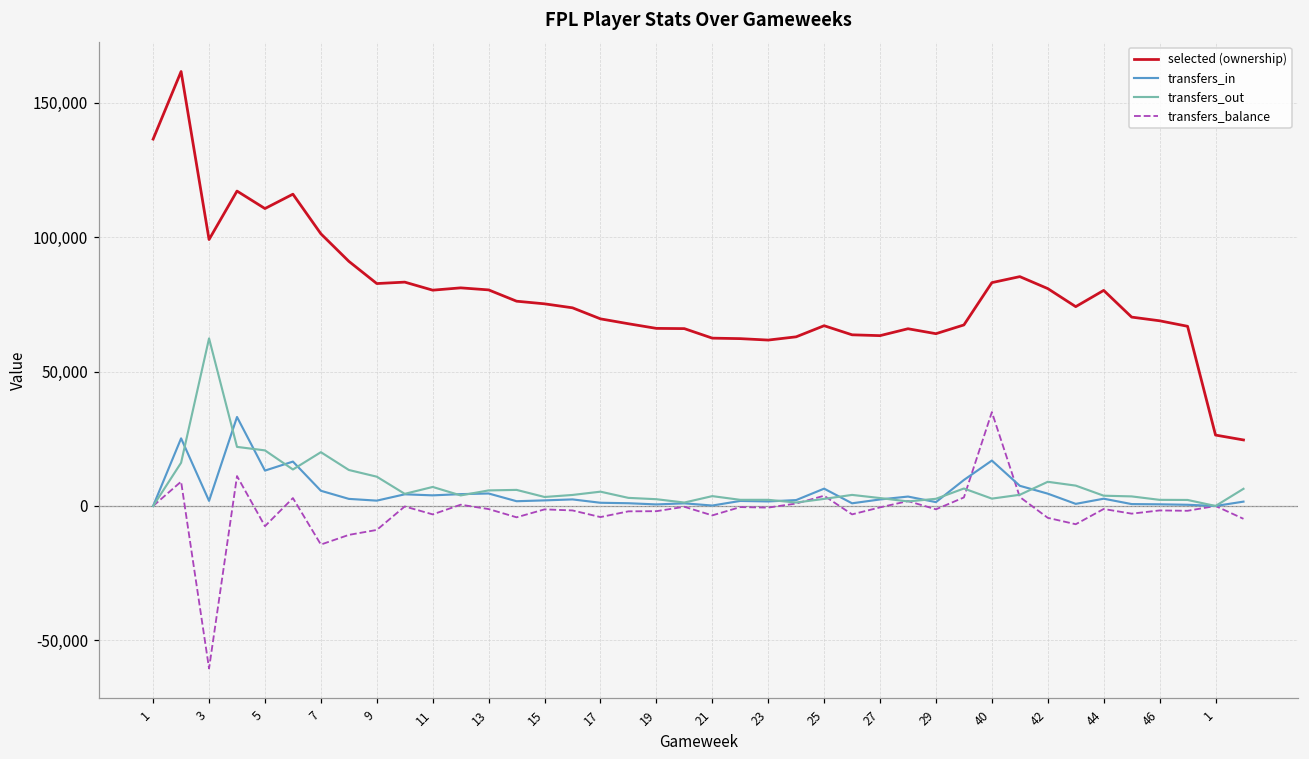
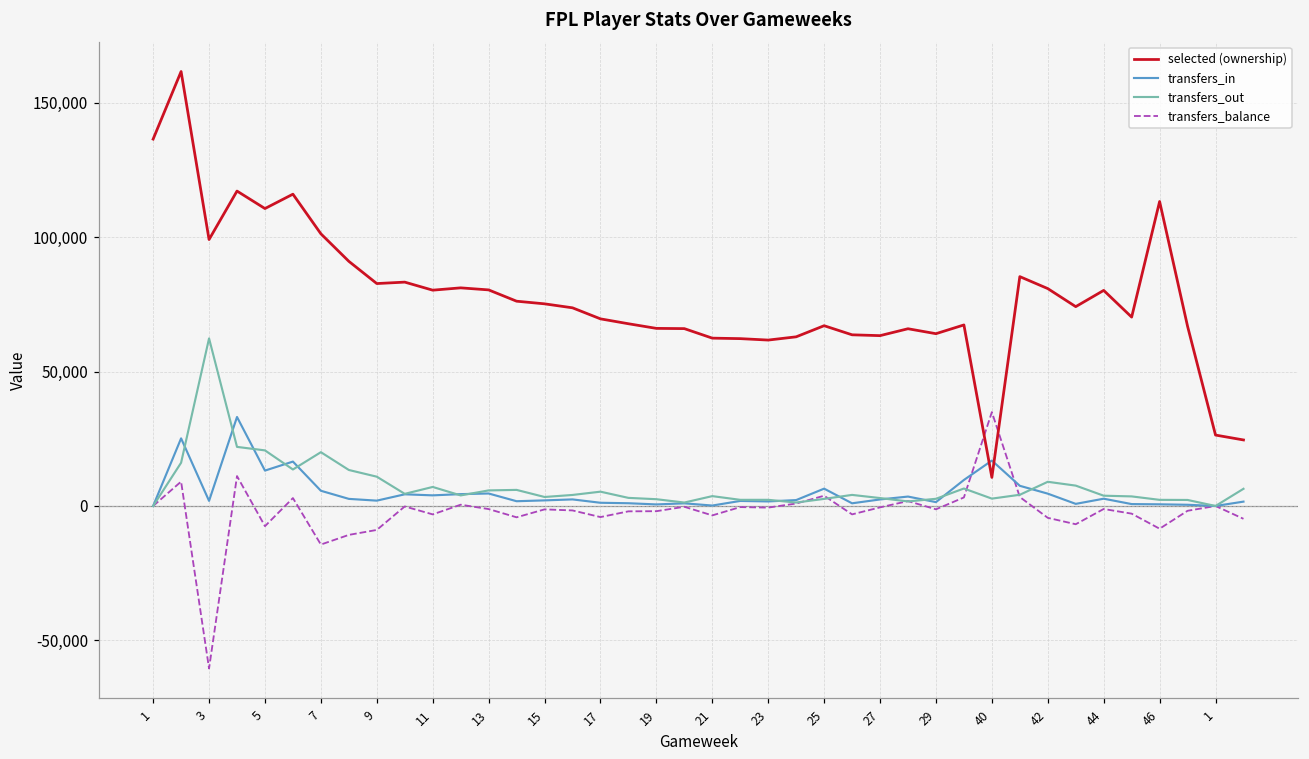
selected (ownership), 40: 83,000 -> 11,000
selected (ownership), 46: 69,000 -> 113,000
transfers_balance, 46: -2,000 -> -8,000
